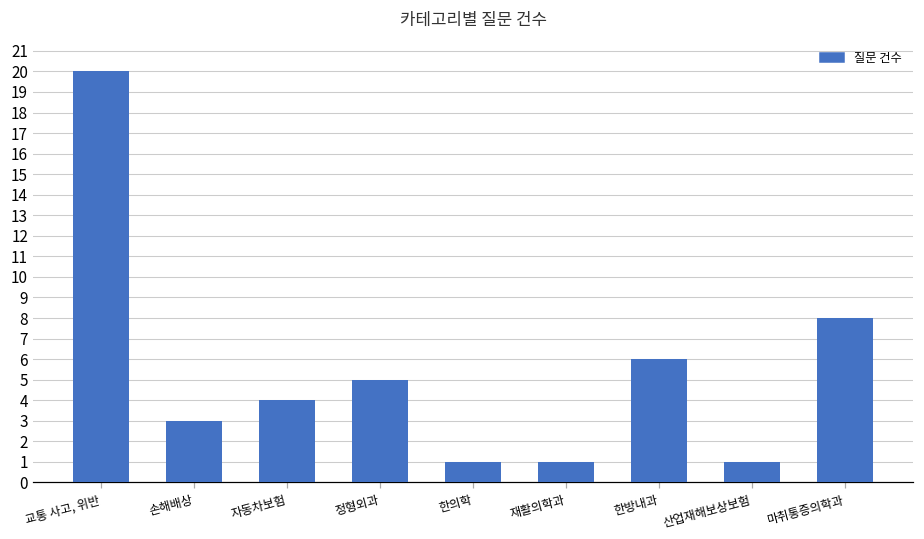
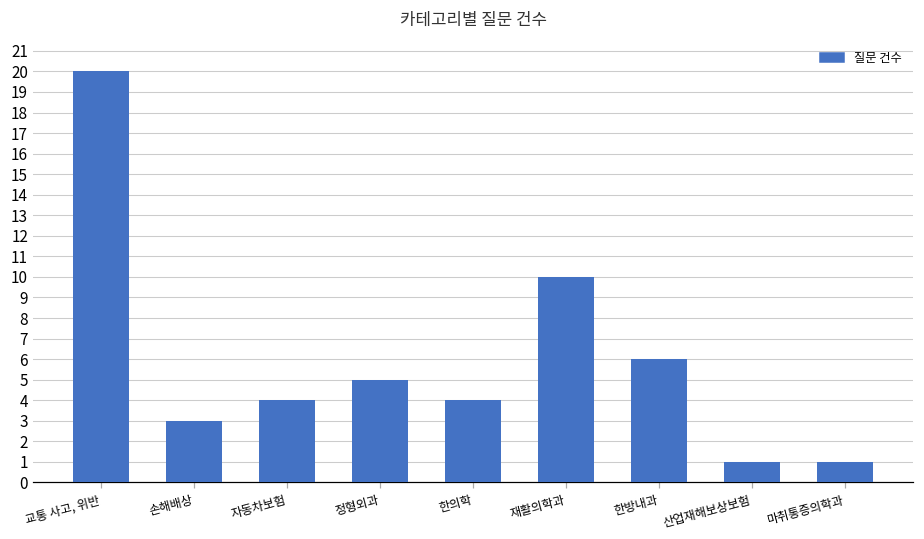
한의학: 1 -> 4
재활의학과: 1 -> 10
마취통증의학과: 8 -> 1
